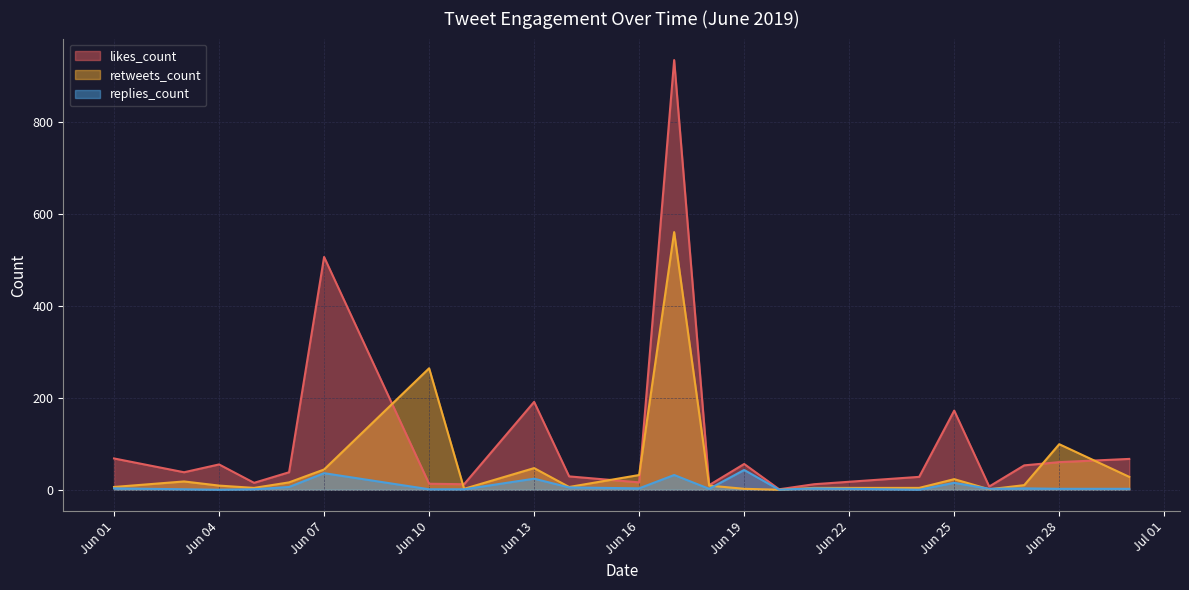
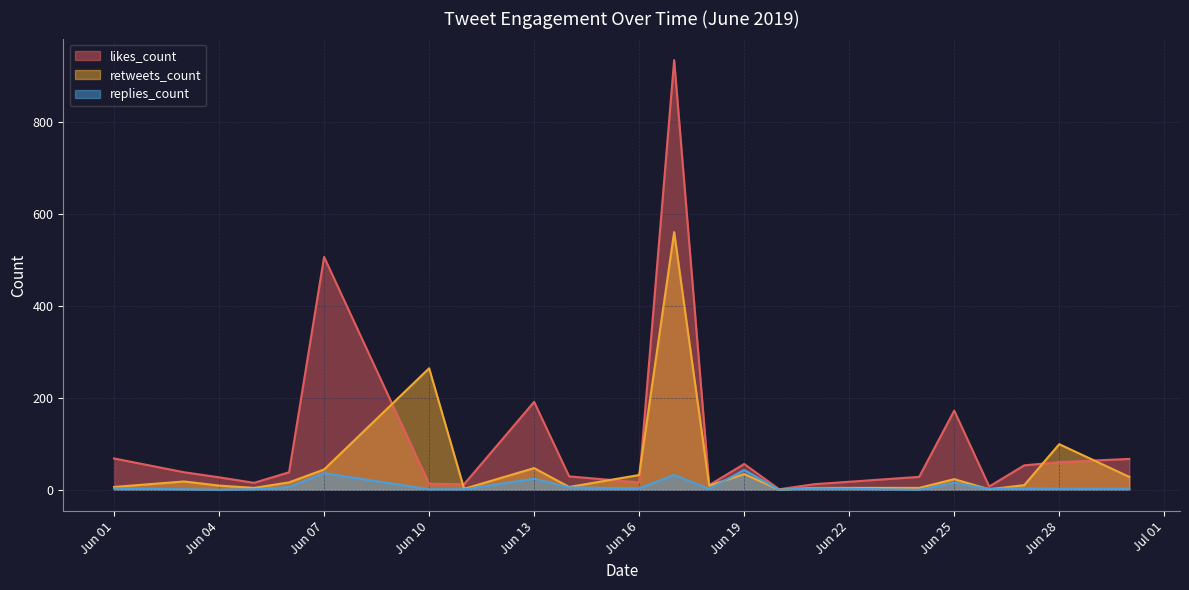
likes_count, Jun 04: 60 -> 30
retweets_count, Jun 19: 0 -> 30
